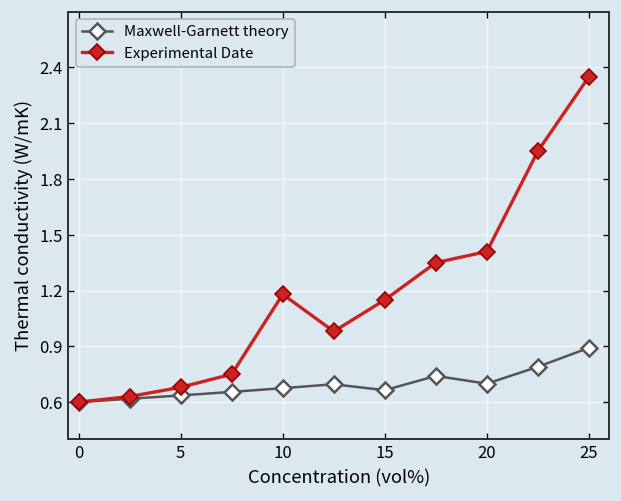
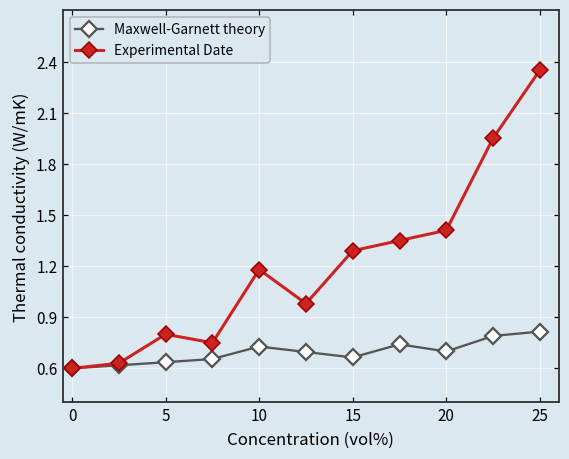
Experimental Date, 5: 0.68 -> 0.80
Maxwell-Garnett theory, 10: 0.68 -> 0.73
Experimental Date, 15: 1.15 -> 1.29
Maxwell-Garnett theory, 25: 0.89 -> 0.82
